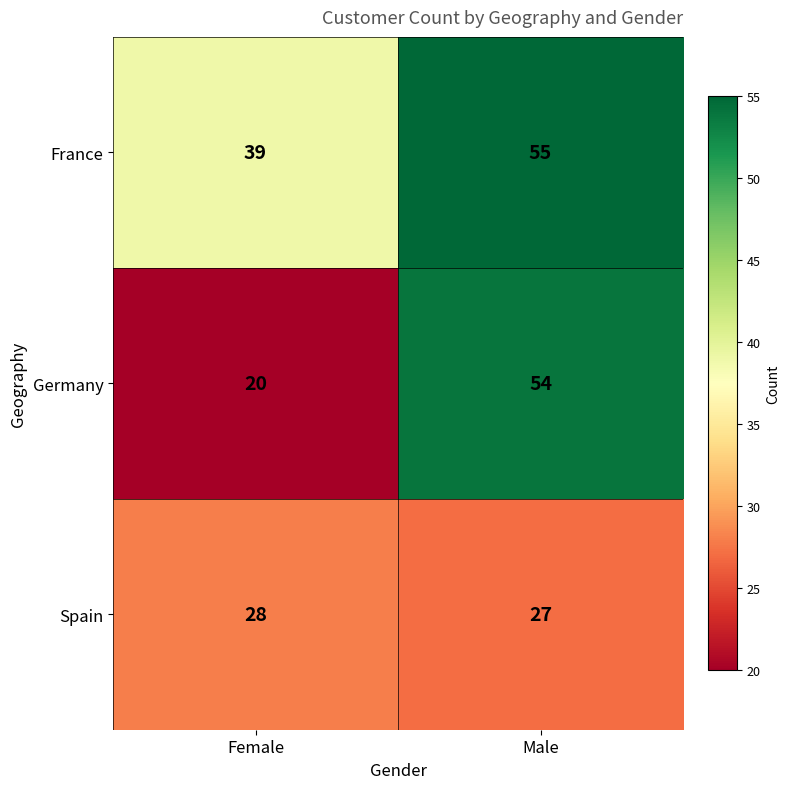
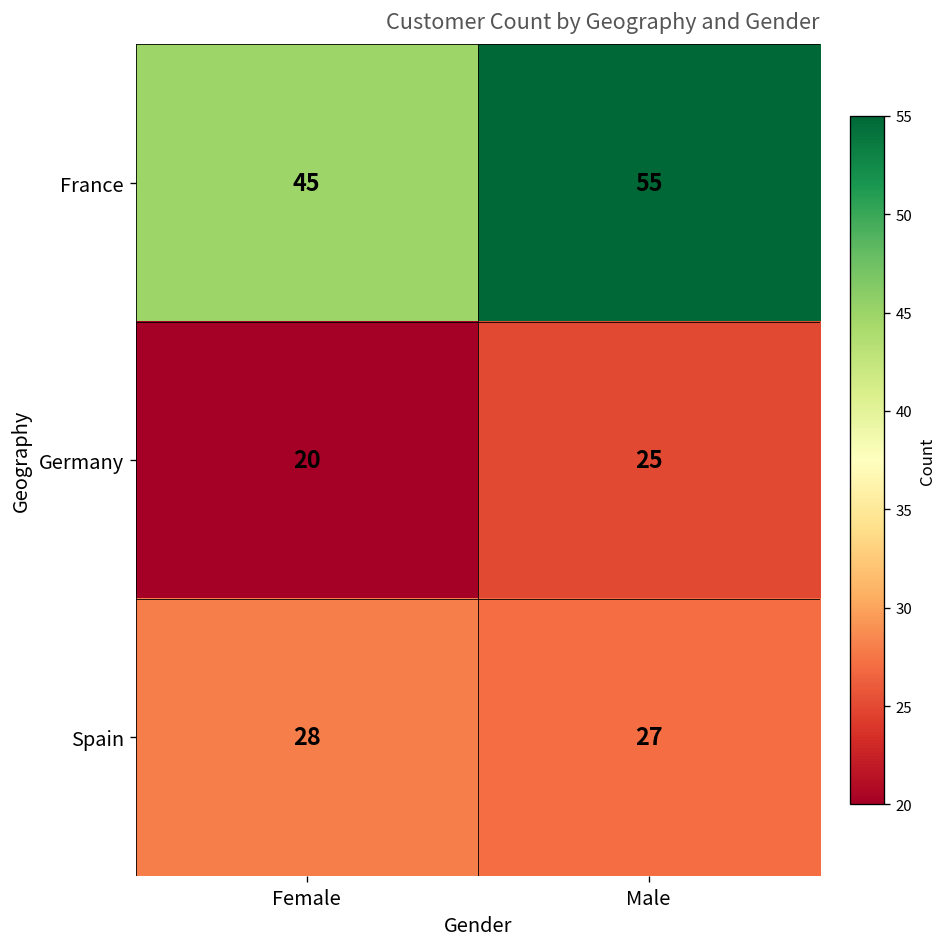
France, Female: 39 -> 45
Germany, Male: 54 -> 25
